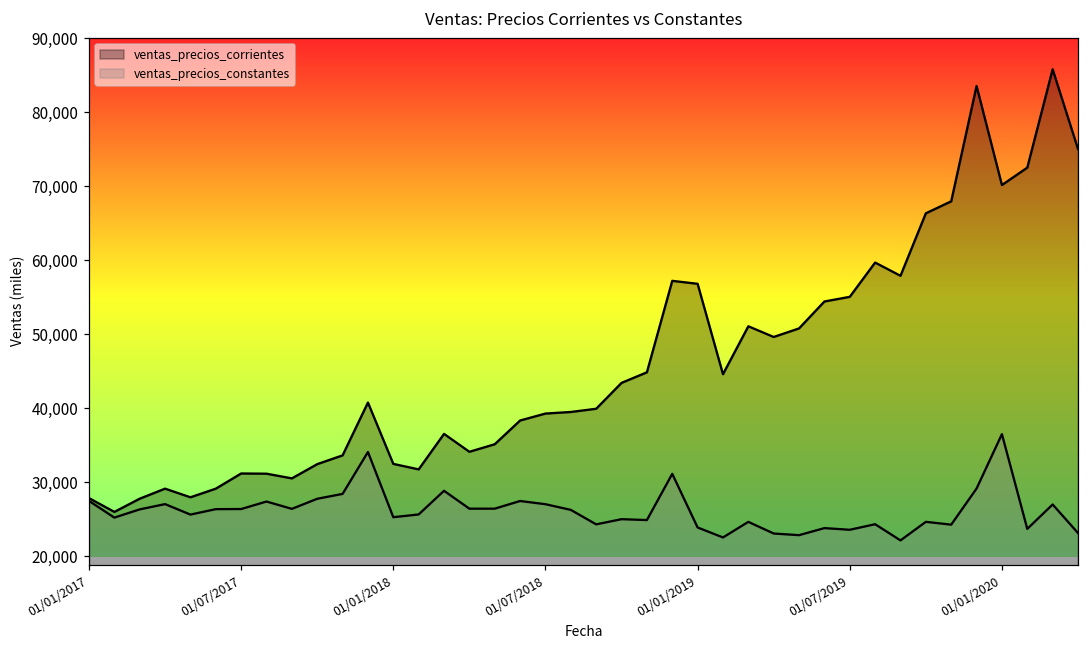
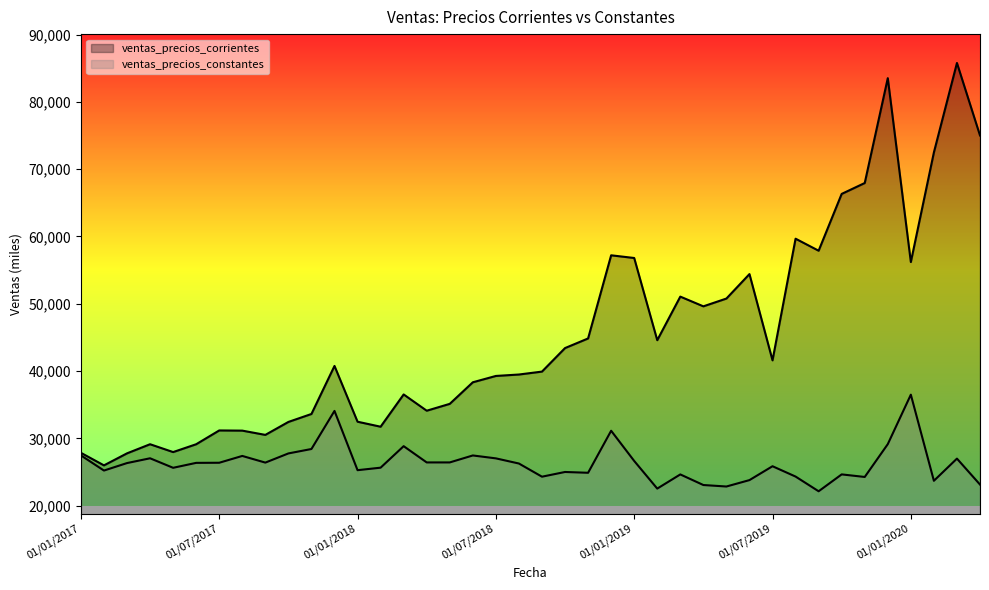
ventas_precios_constantes, 01/01/2019: 24,000 -> 27,000
ventas_precios_corrientes, 01/07/2019: 55,000 -> 42,000
ventas_precios_constantes, 01/07/2019: 24,000 -> 26,000
ventas_precios_corrientes, 01/01/2020: 70,000 -> 56,000
